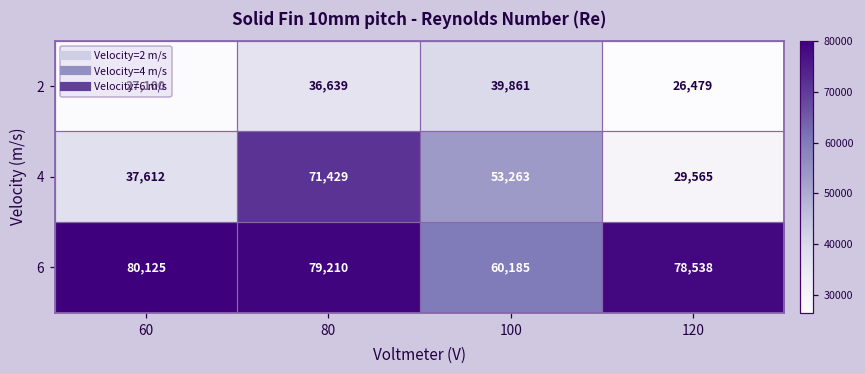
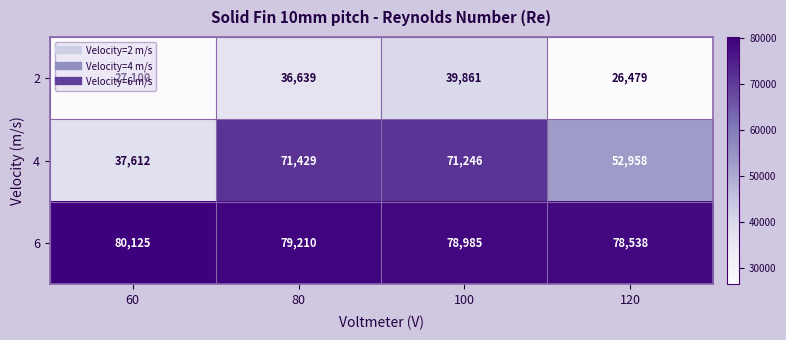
4, 100: 53,263 -> 71,246
4, 120: 29,565 -> 52,958
6, 100: 60,185 -> 78,985
